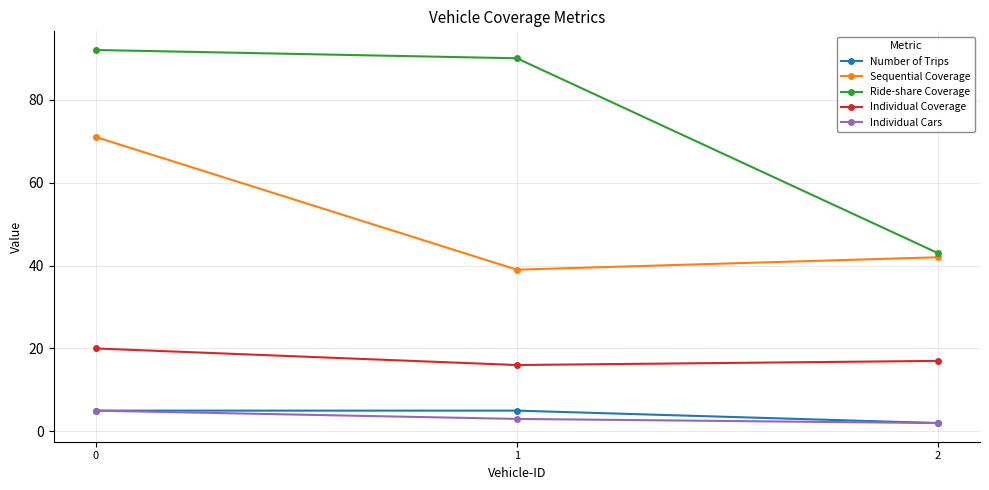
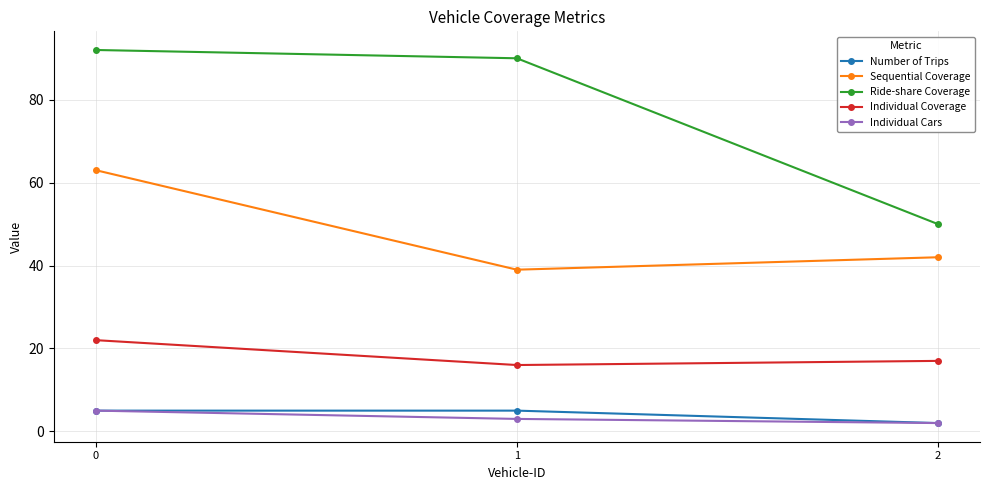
Sequential Coverage, 0: 71 -> 63
Individual Coverage, 0: 20 -> 22
Ride-share Coverage, 2: 43 -> 50
